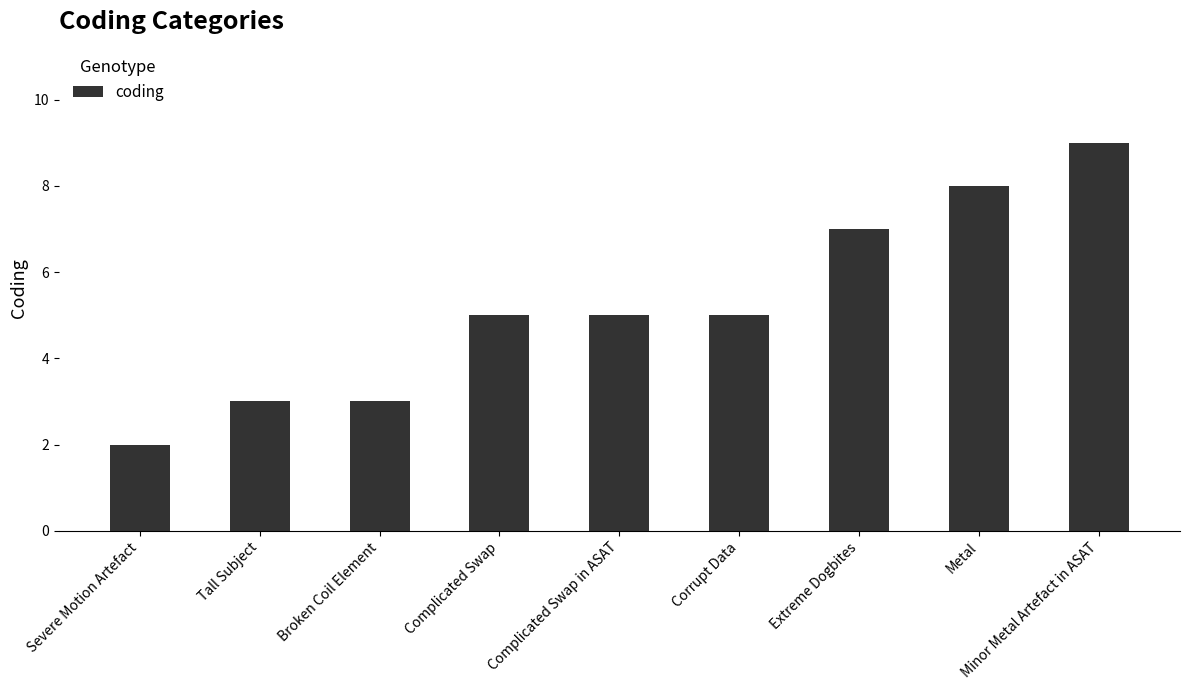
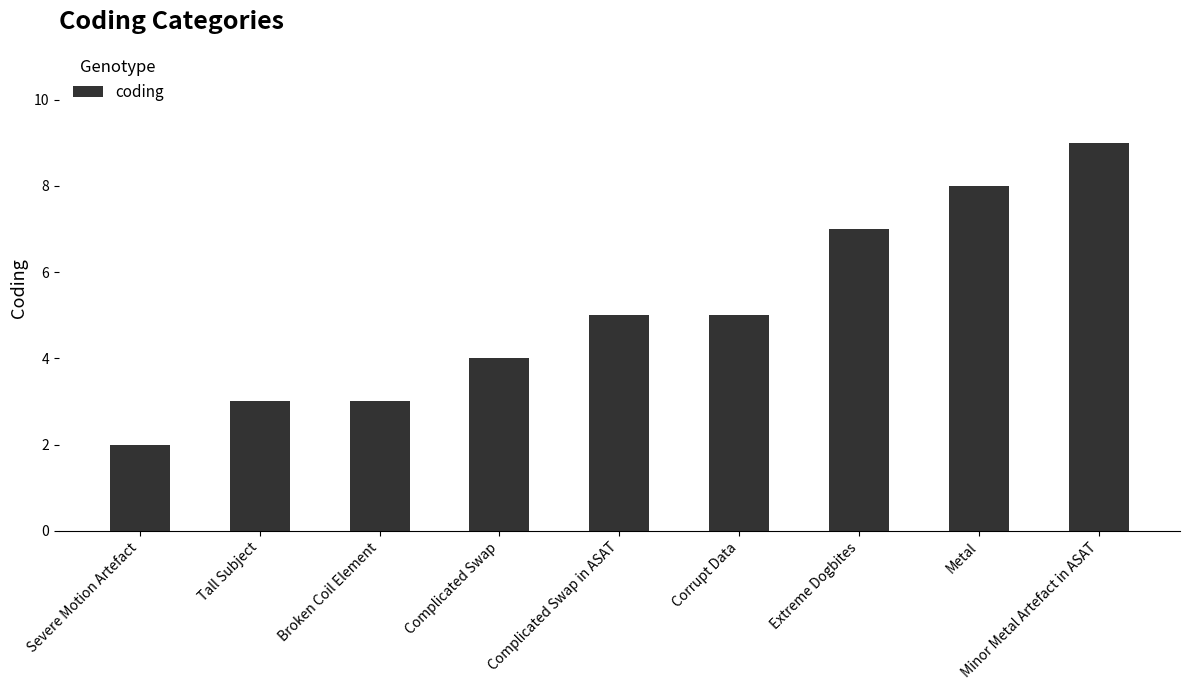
Complicated Swap: 5 -> 4
